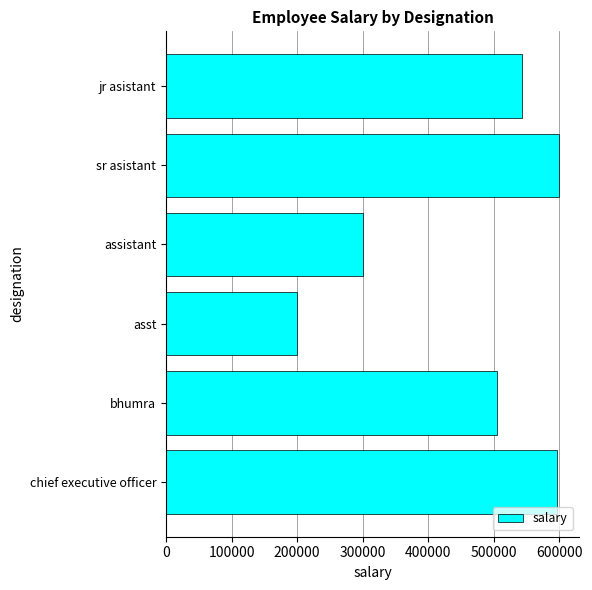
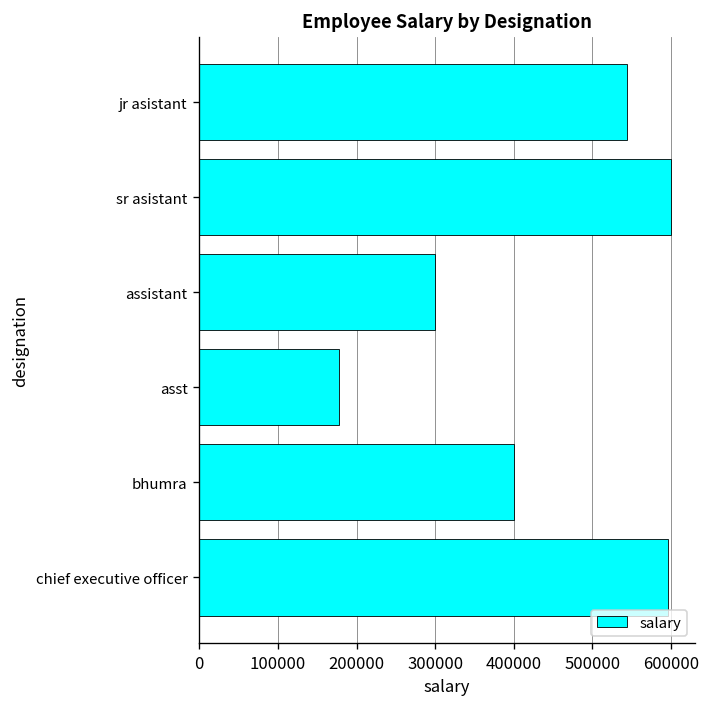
asst: 200000 -> 180000
bhumra: 510000 -> 400000
